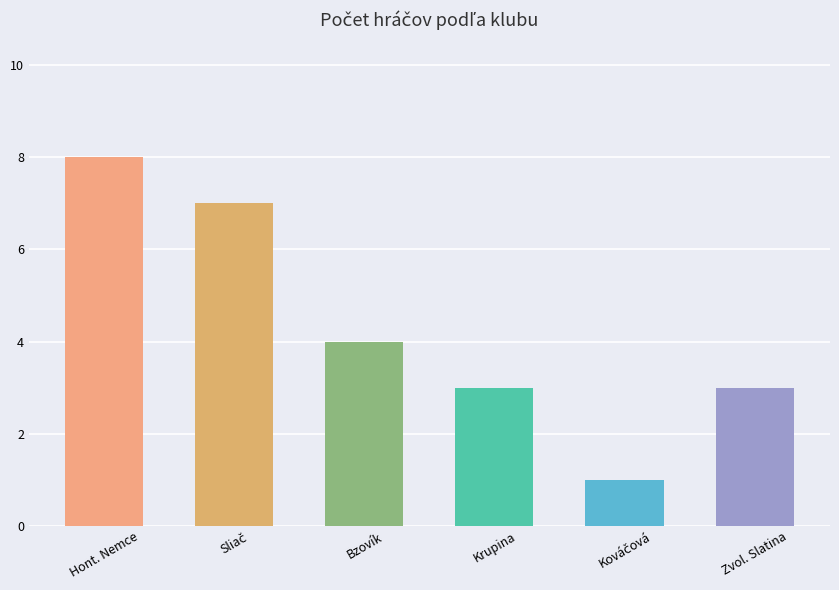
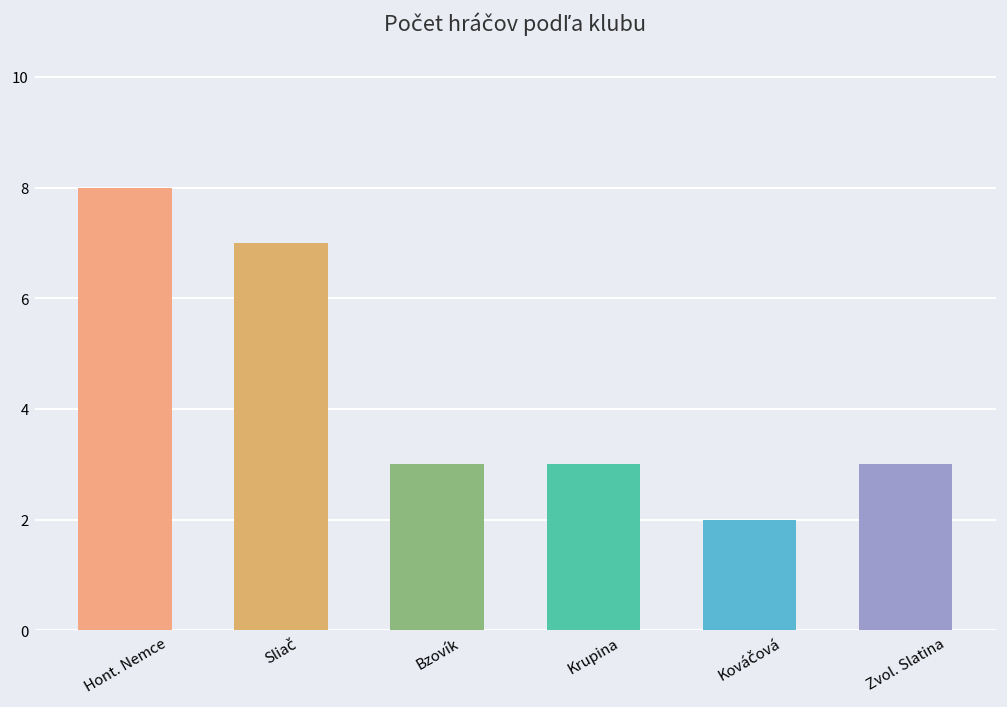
Bzovík: 4 -> 3
Kováčová: 1 -> 2
